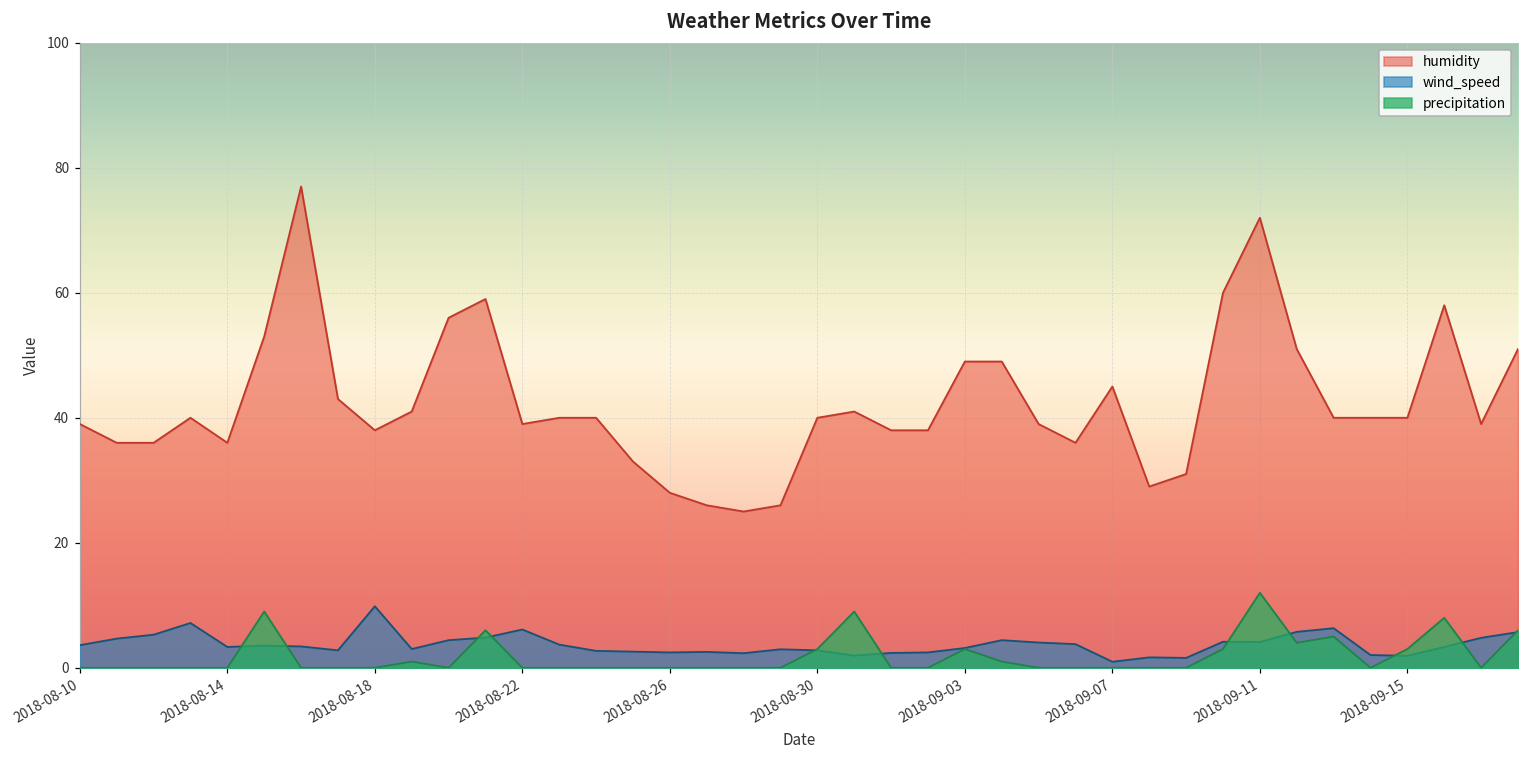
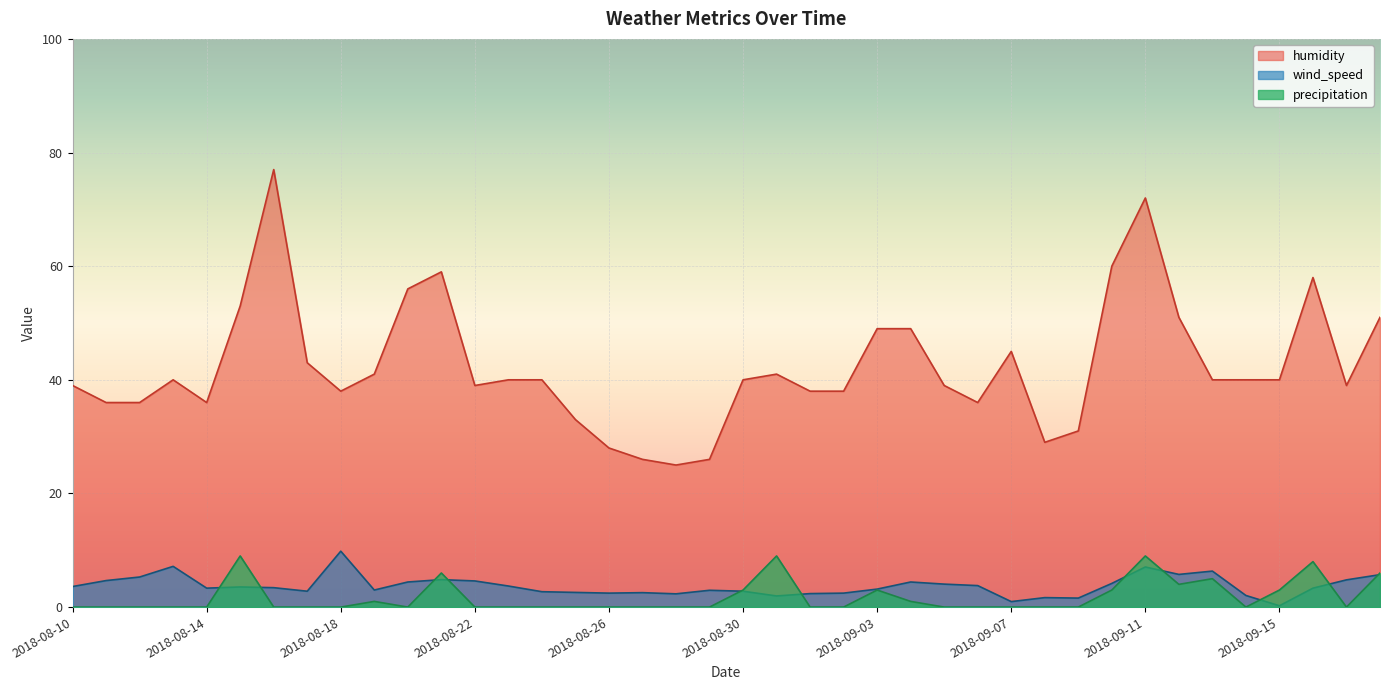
wind_speed, 2018-08-22: 6 -> 5
wind_speed, 2018-09-11: 4 -> 7
precipitation, 2018-09-11: 12 -> 9
wind_speed, 2018-09-15: 2 -> 0
